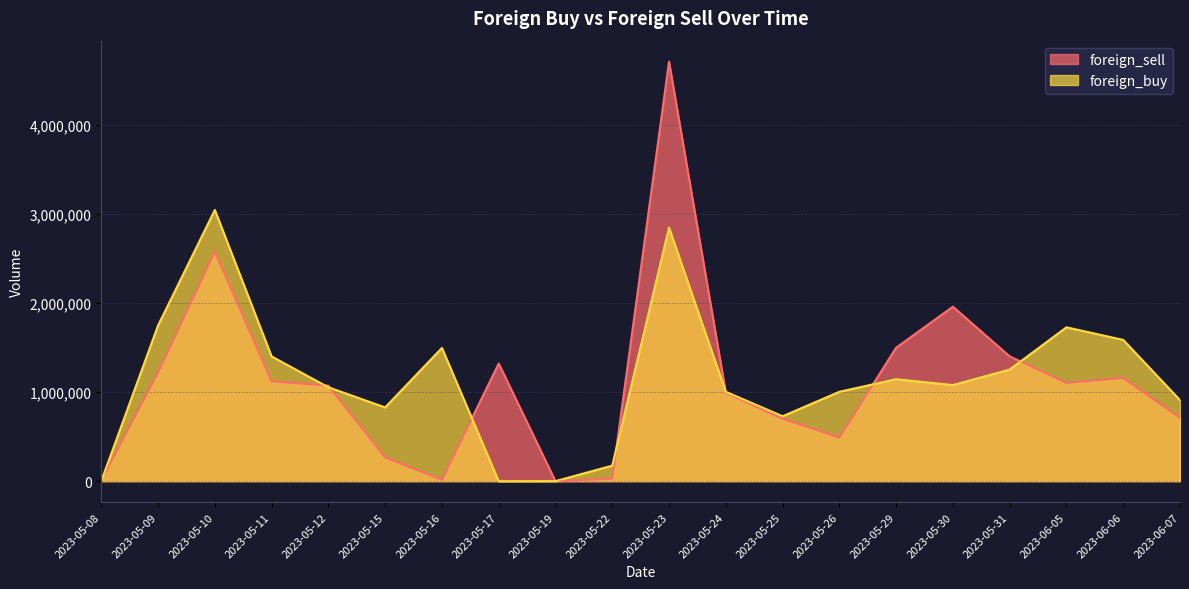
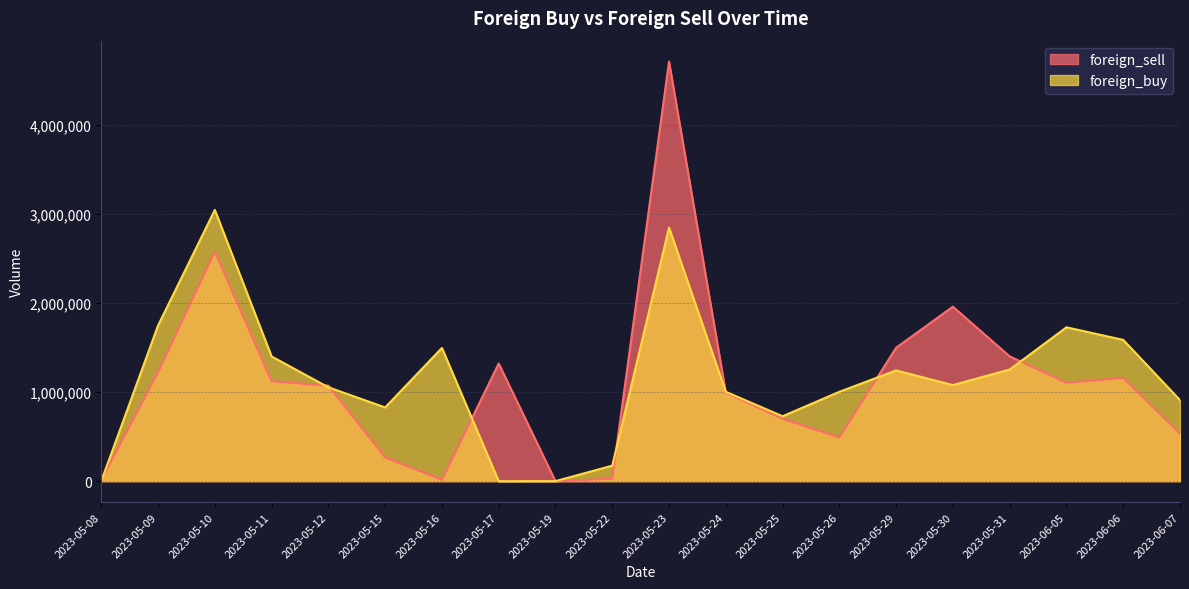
foreign_buy, 2023-05-29: 1,100,000 -> 1,200,000
foreign_sell, 2023-06-07: 700,000 -> 500,000
